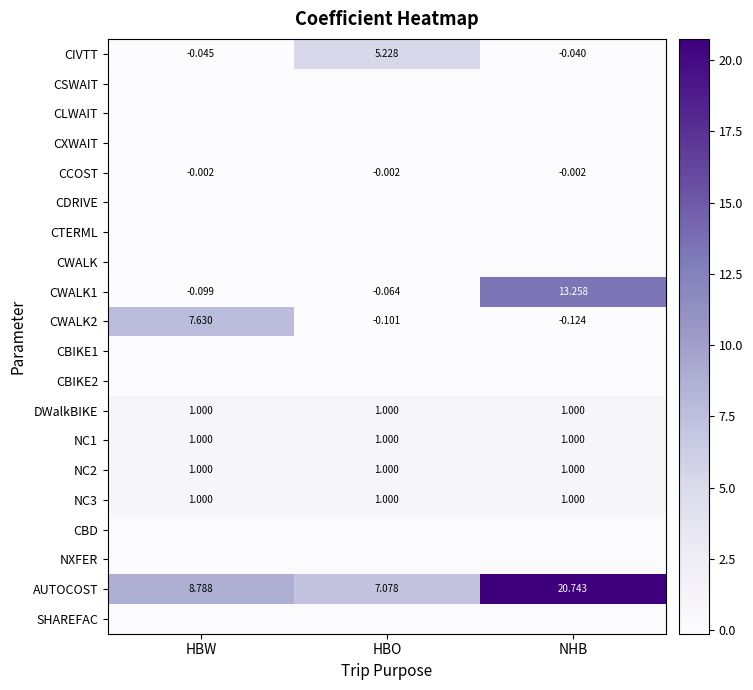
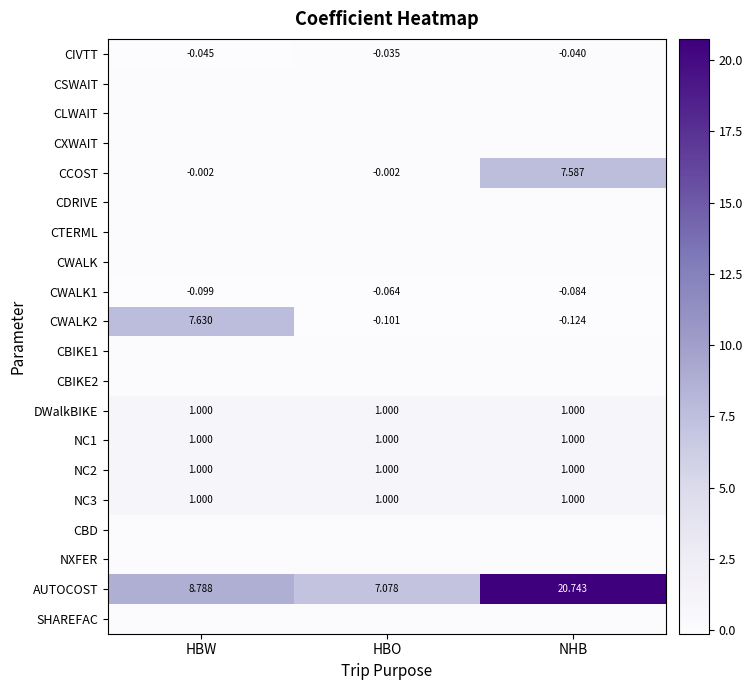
CIVTT, HBO: 5.228 -> -0.035
CCOST, NHB: -0.002 -> 7.587
CWALK1, NHB: 13.258 -> -0.084
